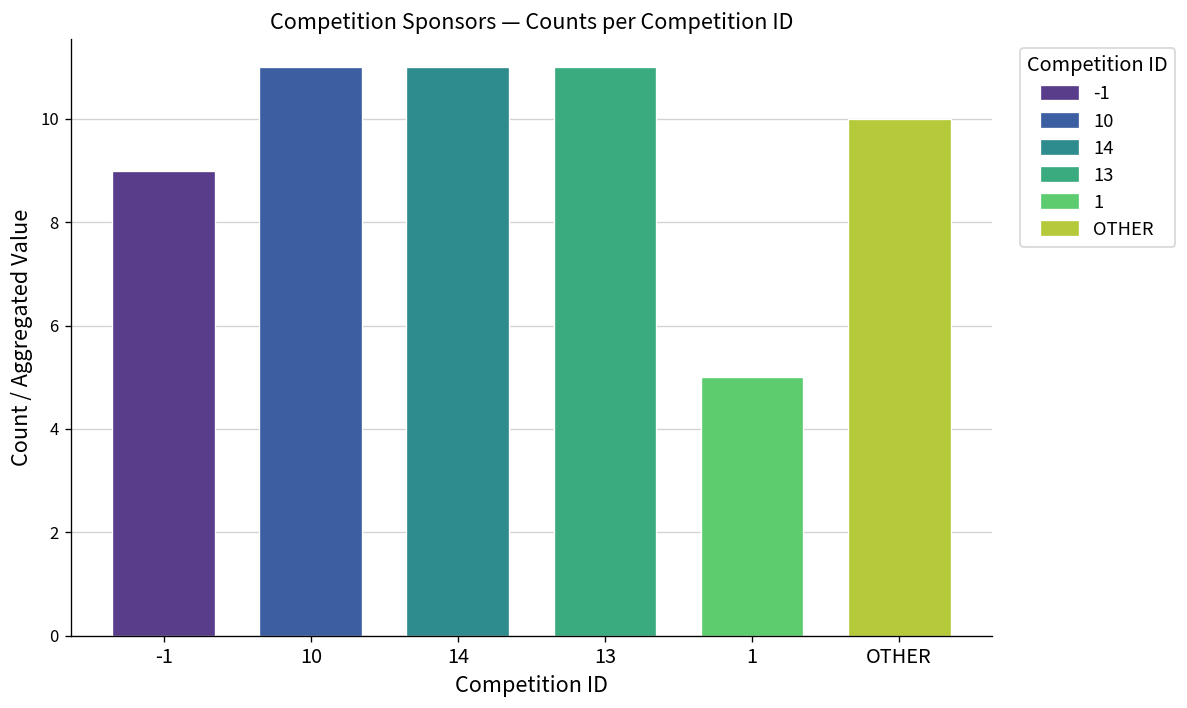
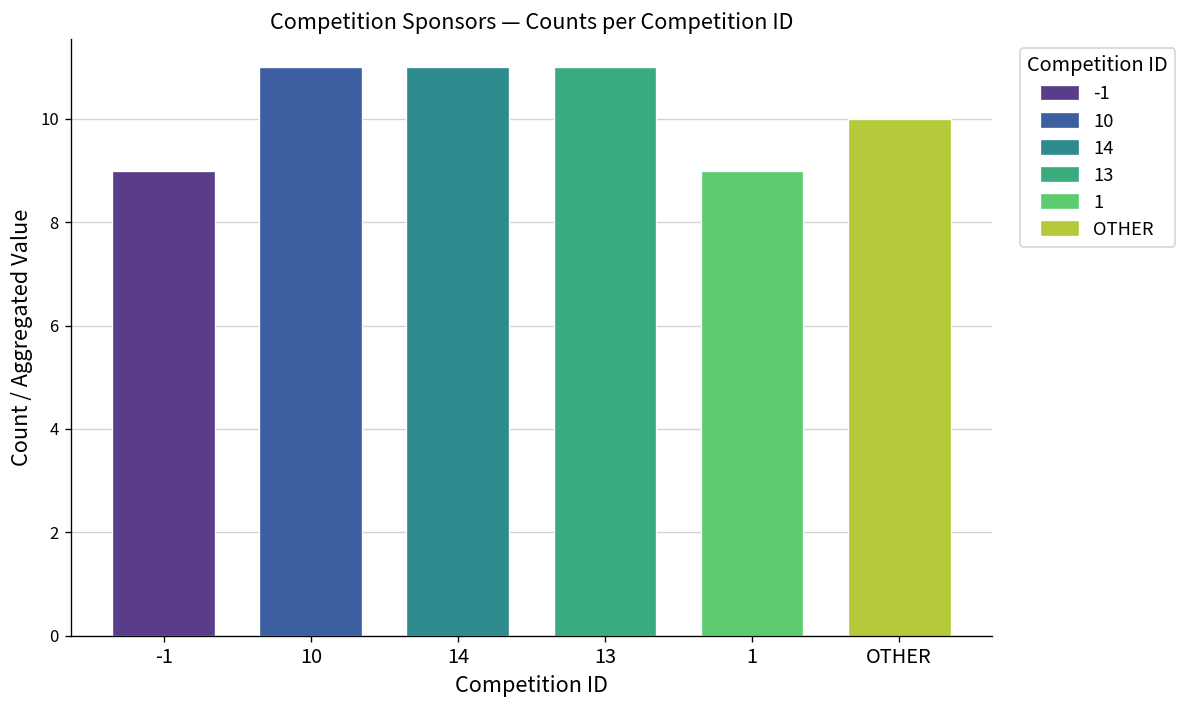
1: 5 -> 9
